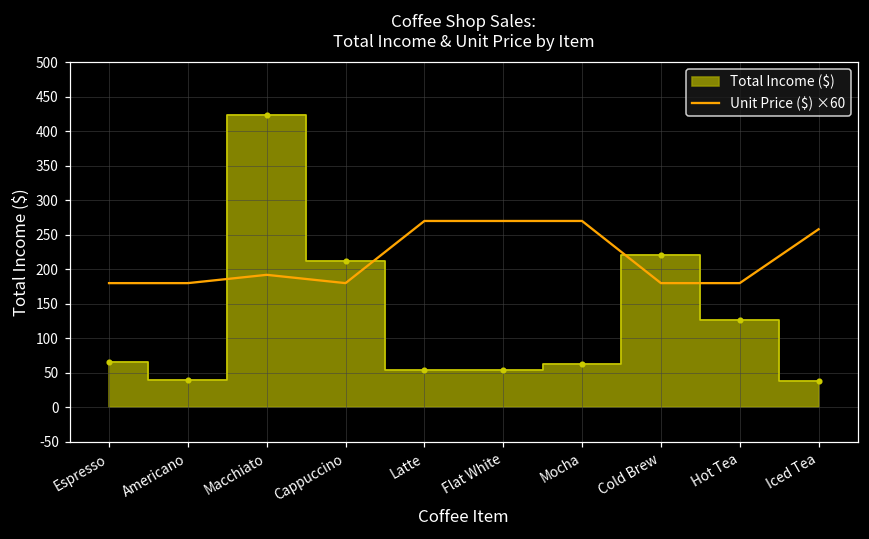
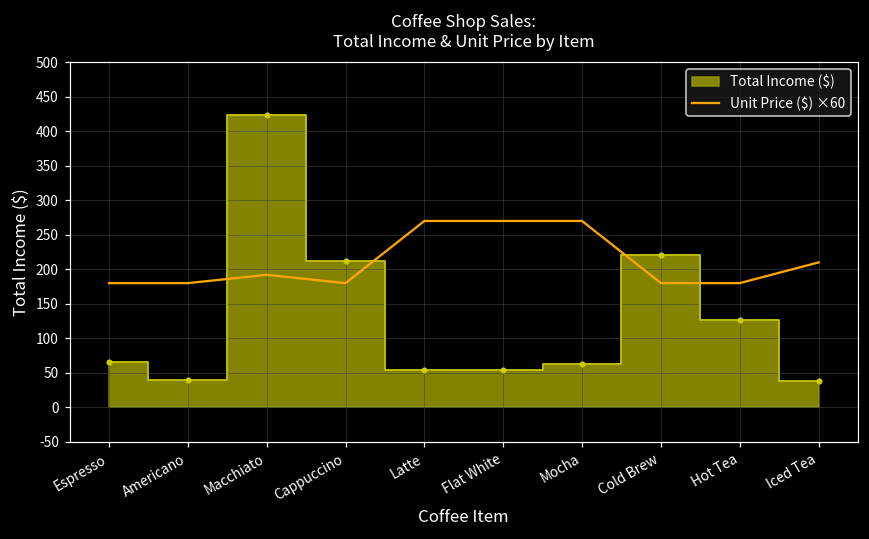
Unit Price ($) ×60, Iced Tea: 260 -> 210
